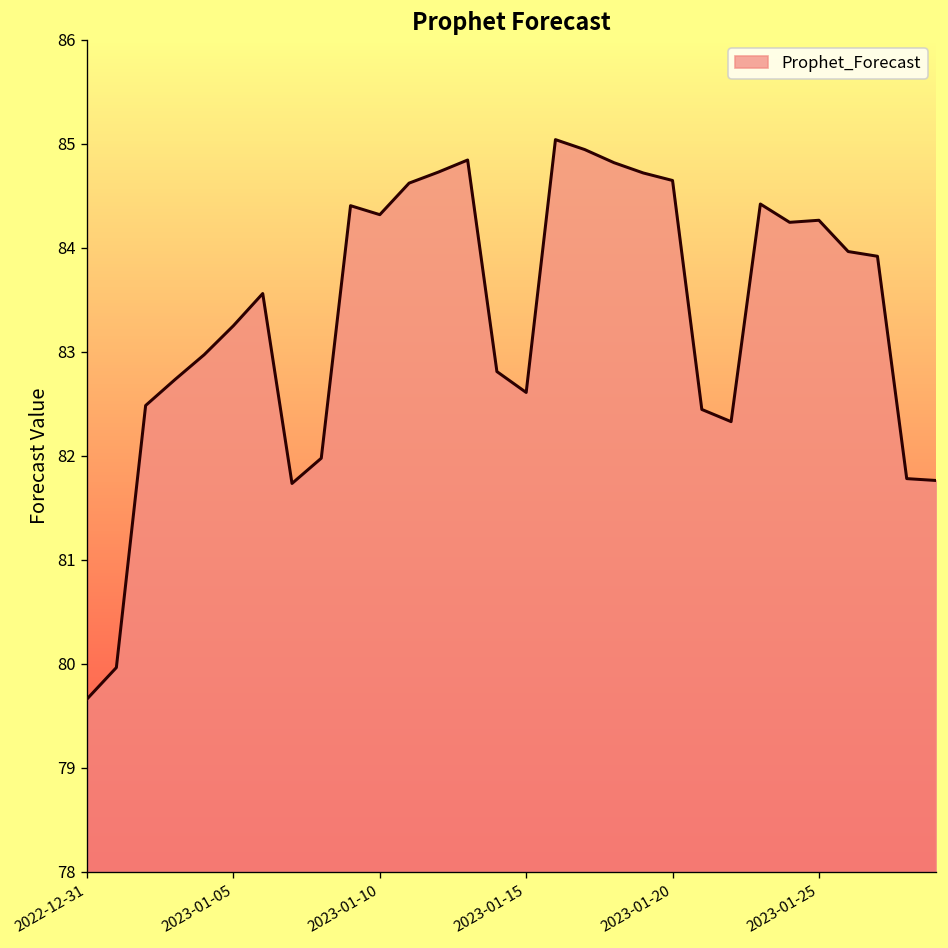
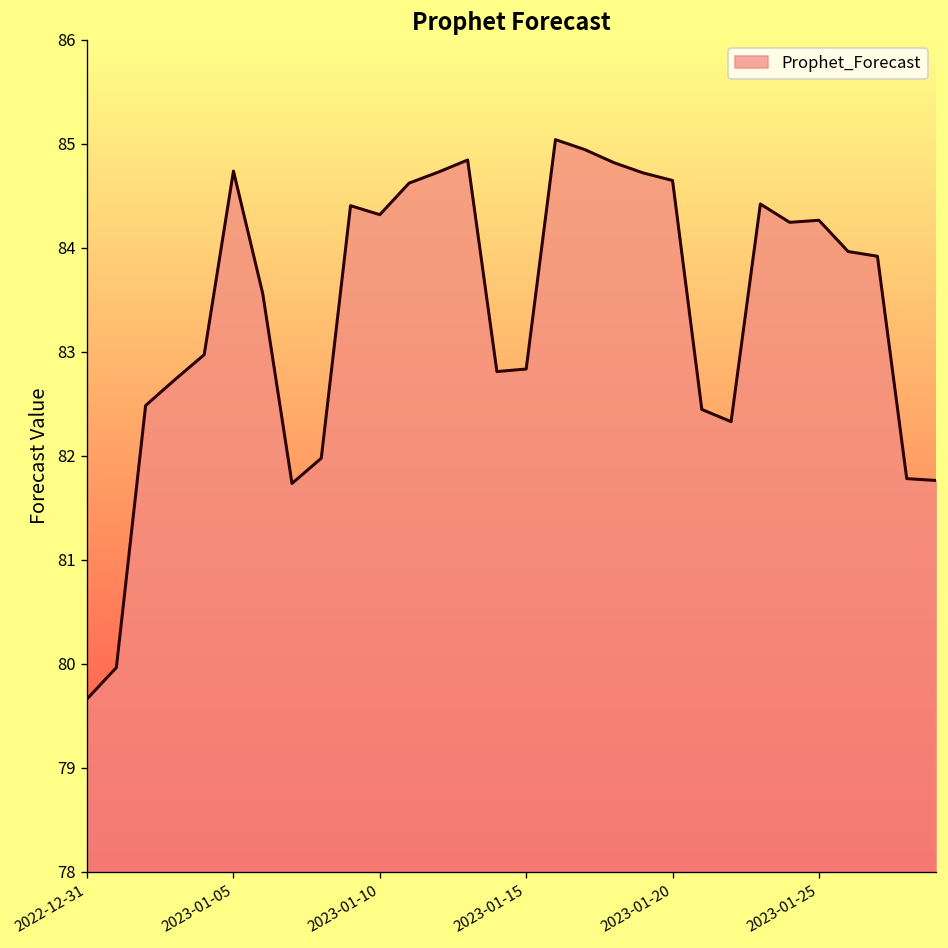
2023-01-05: 83.3 -> 84.7
2023-01-15: 82.6 -> 82.8
